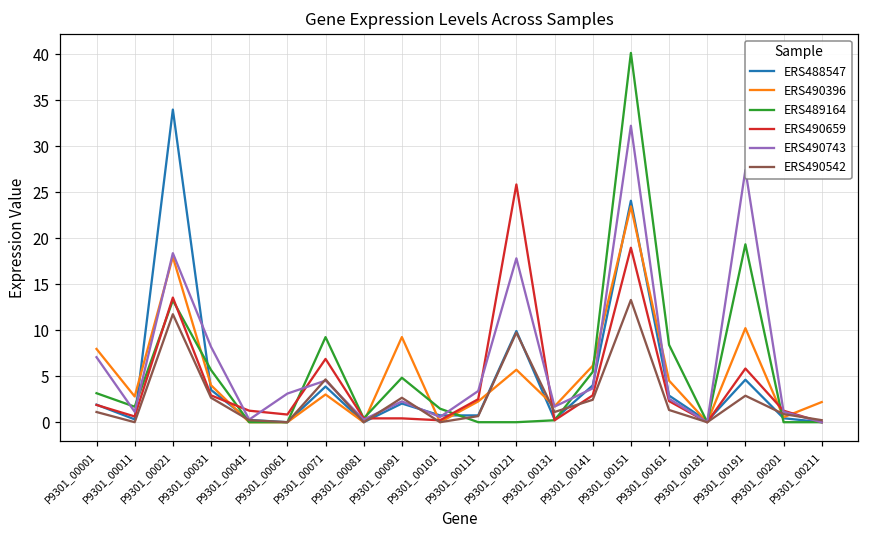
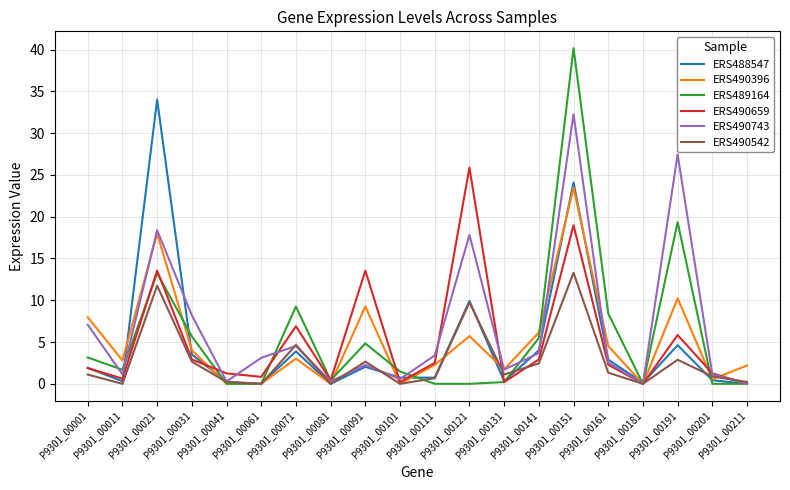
ERS490659, P9301_00091: 0 -> 14
